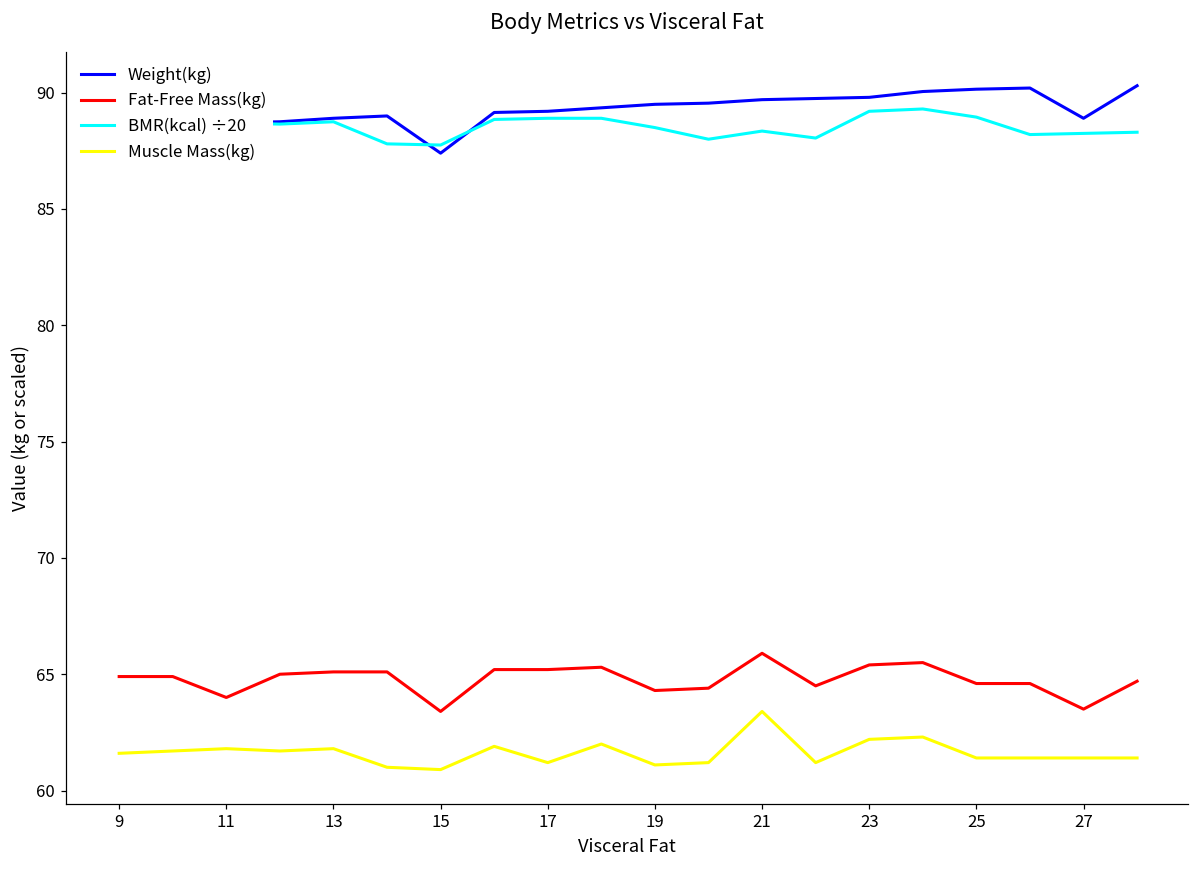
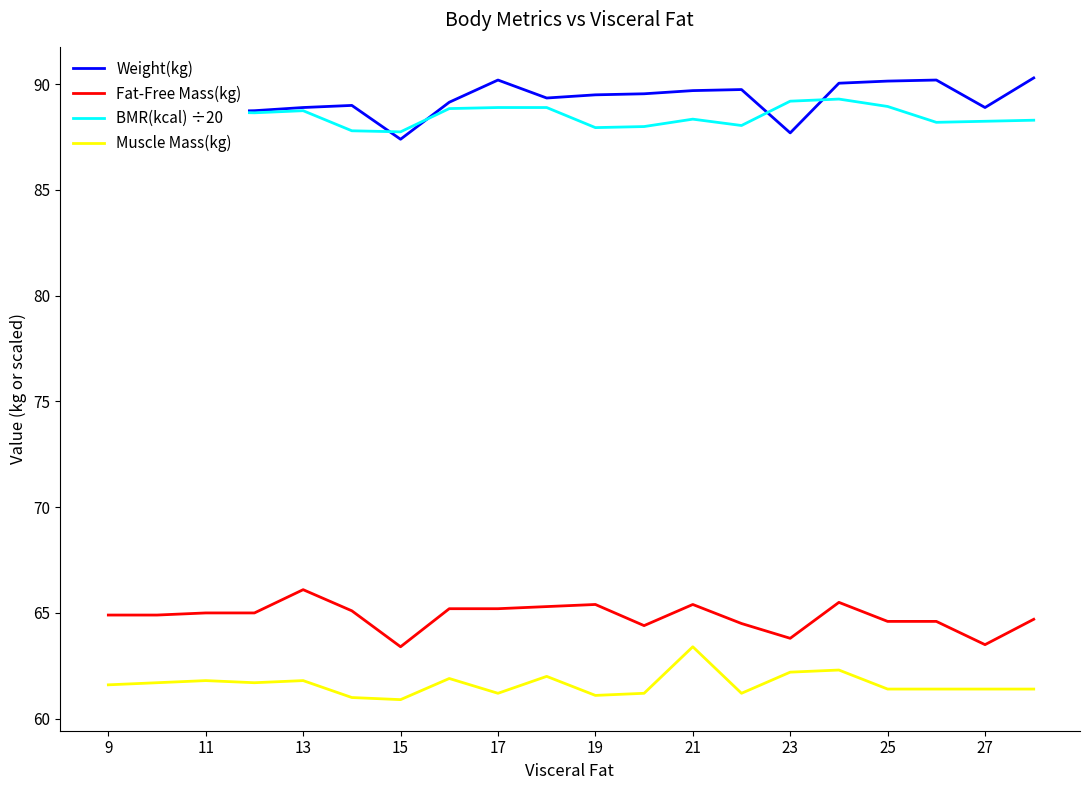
Fat-Free Mass(kg), 11: 64 -> 65
Fat-Free Mass(kg), 13: 65.1 -> 66.1
Weight(kg), 17: 89.2 -> 90.2
Fat-Free Mass(kg), 19: 64.3 -> 65.4
BMR(kcal) ÷20, 19: 88.5 -> 88.0
Fat-Free Mass(kg), 21: 65.9 -> 65.4
Weight(kg), 23: 89.8 -> 87.7
Fat-Free Mass(kg), 23: 65.4 -> 63.8
